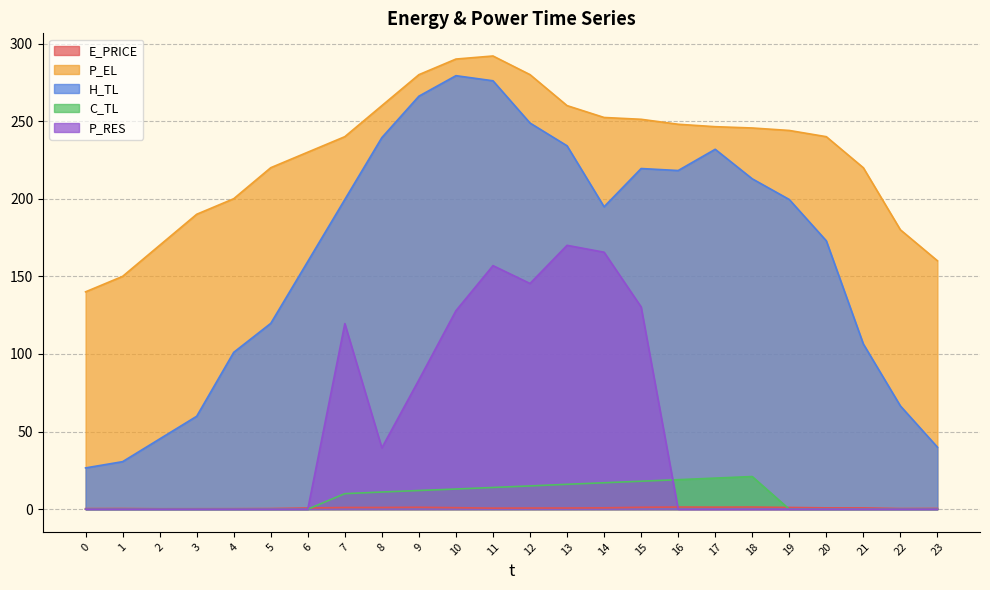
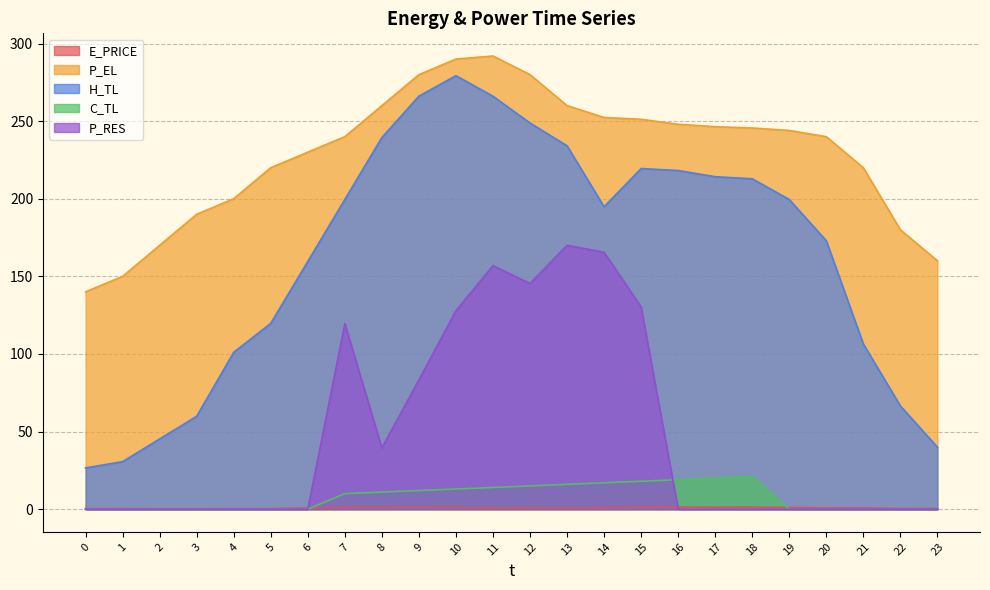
H_TL, 11: 276 -> 266
H_TL, 17: 232 -> 214
